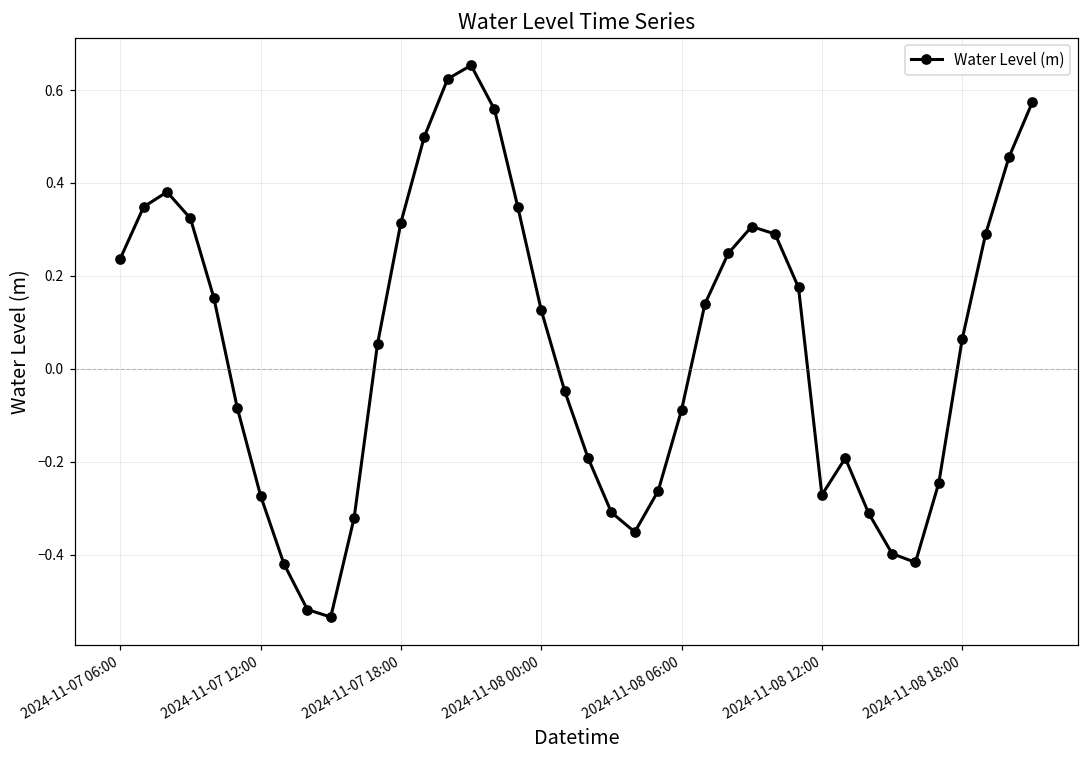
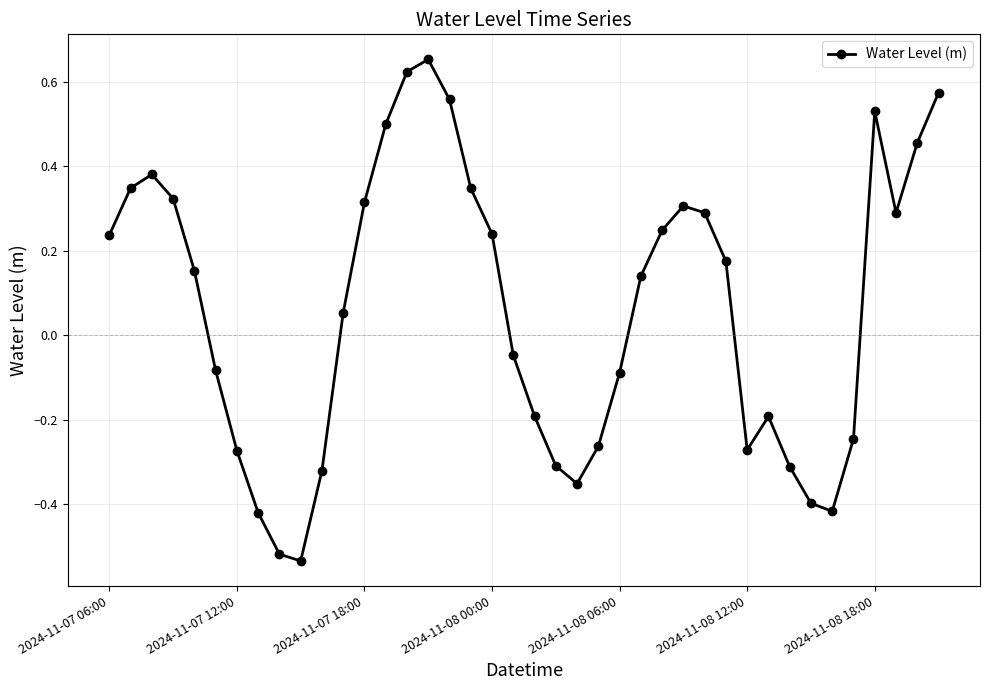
Water Level (m), 2024-11-08 00:00: 0.13 -> 0.24
Water Level (m), 2024-11-08 18:00: 0.06 -> 0.53
